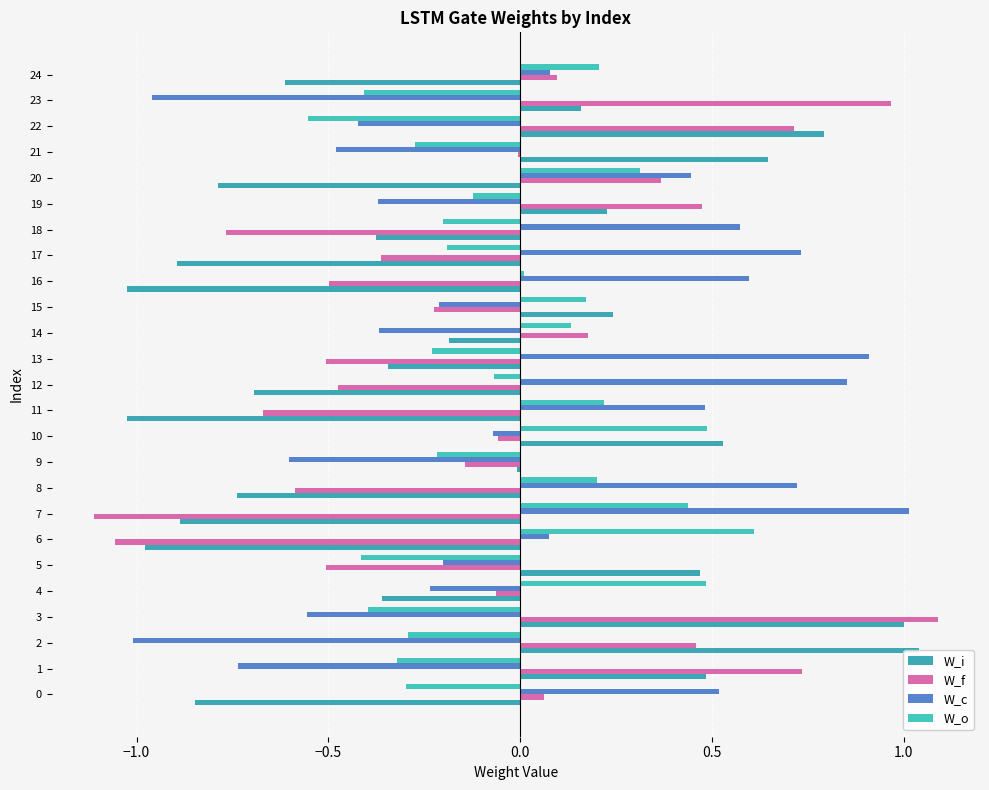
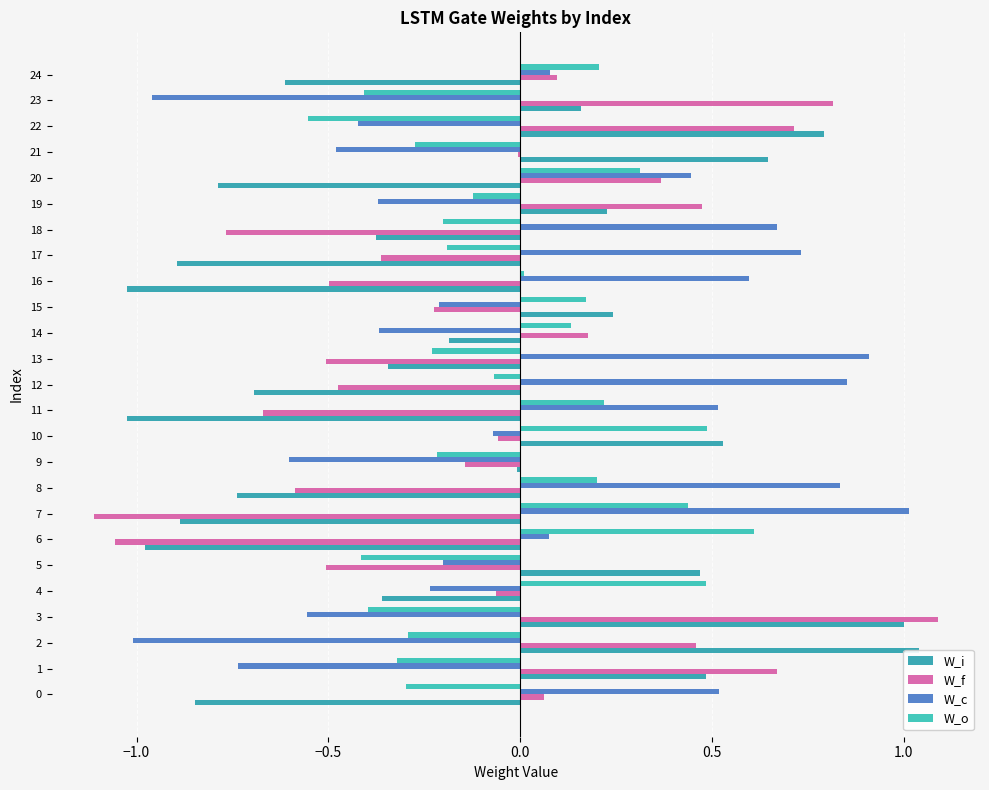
W_f, 23: 0.97 -> 0.81
W_c, 18: 0.57 -> 0.67
W_c, 11: 0.48 -> 0.51
W_c, 8: 0.72 -> 0.83
W_f, 1: 0.74 -> 0.67
